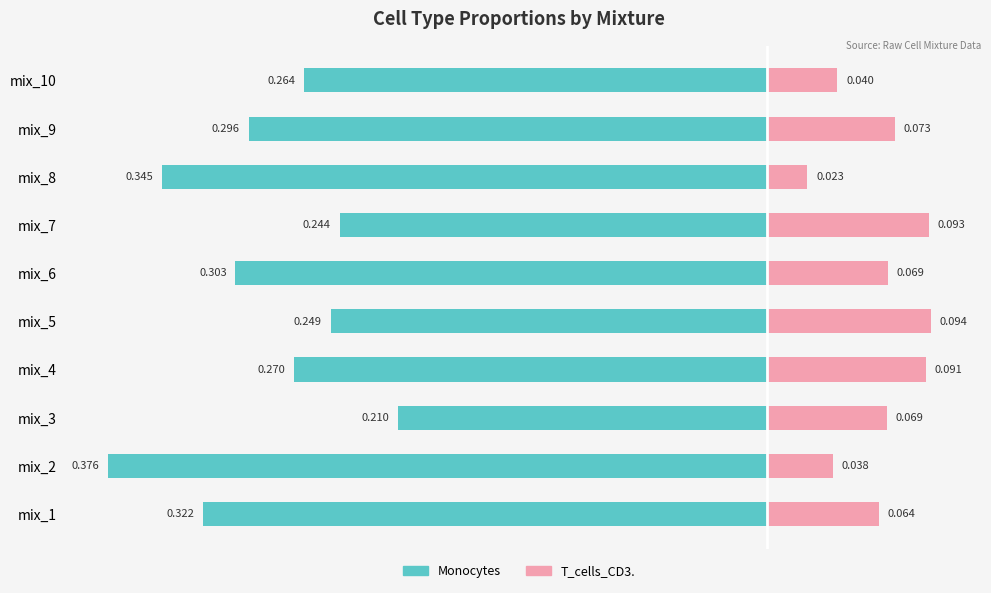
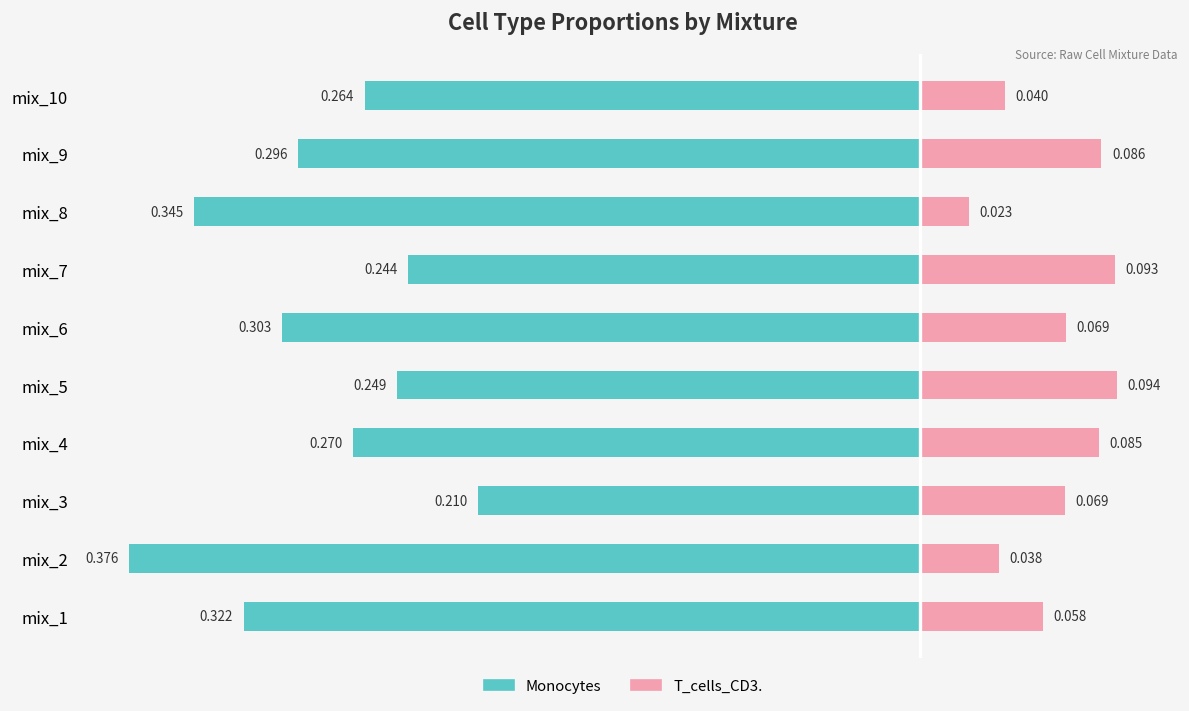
T_cells_CD3., mix_9: 0.073 -> 0.086
T_cells_CD3., mix_4: 0.091 -> 0.085
T_cells_CD3., mix_1: 0.064 -> 0.058
